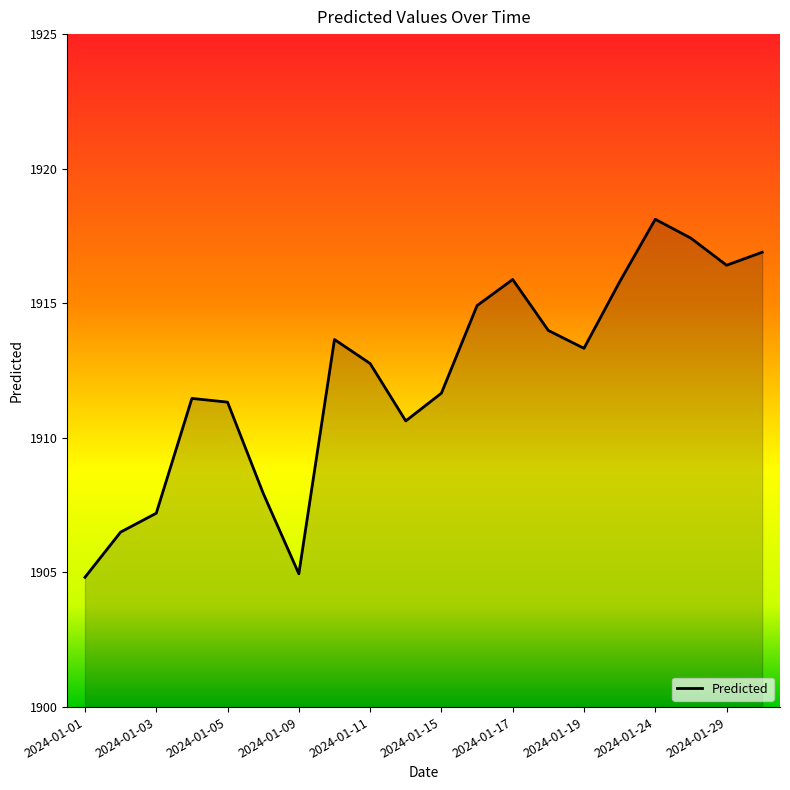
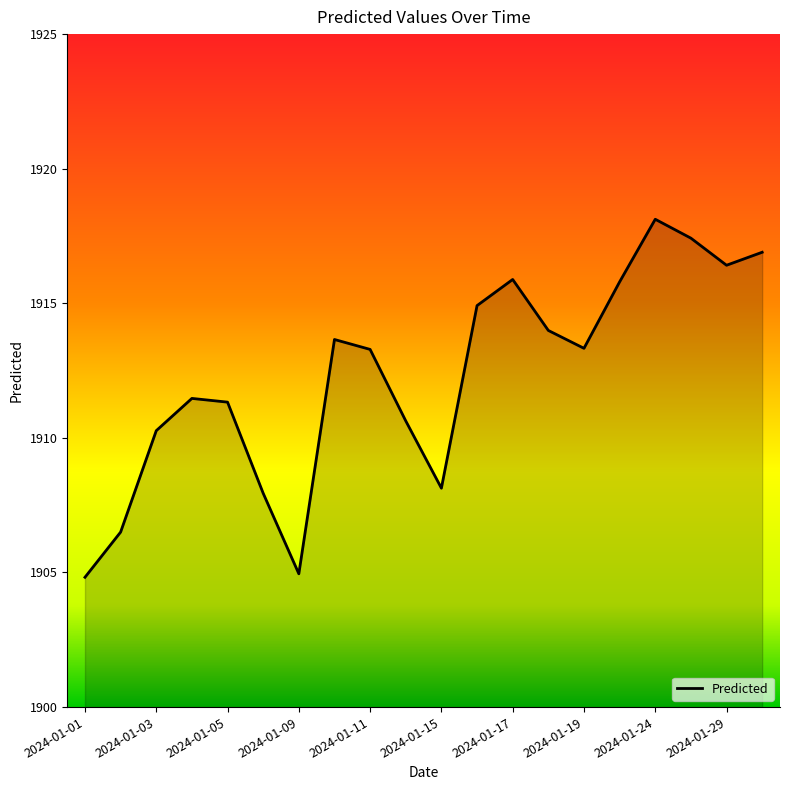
2024-01-03: 1907.2 -> 1910.3
2024-01-11: 1912.8 -> 1913.3
2024-01-15: 1911.7 -> 1908.1
